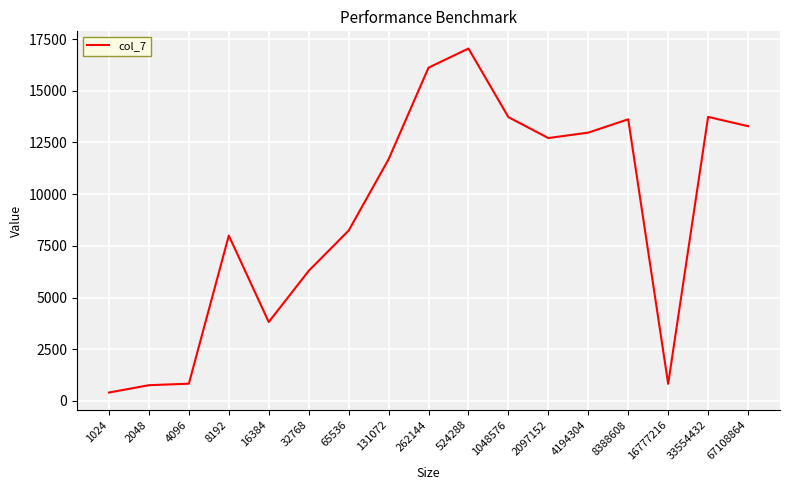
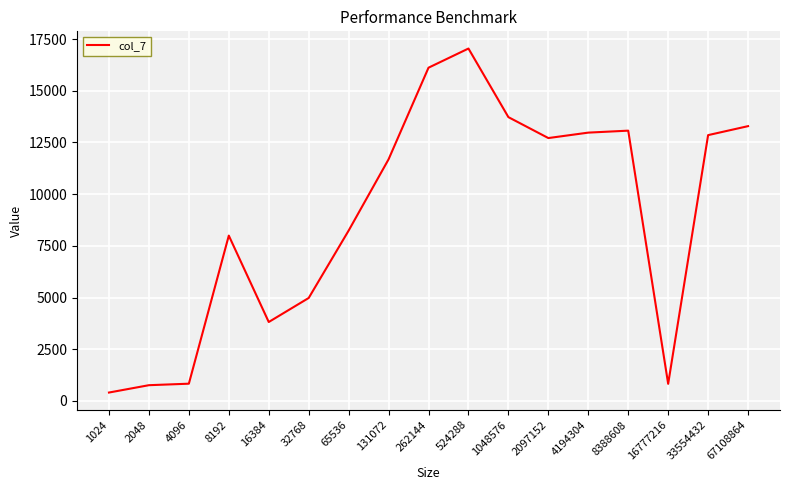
32768: 6300 -> 5000
8388608: 13600 -> 13100
33554432: 13700 -> 12900
